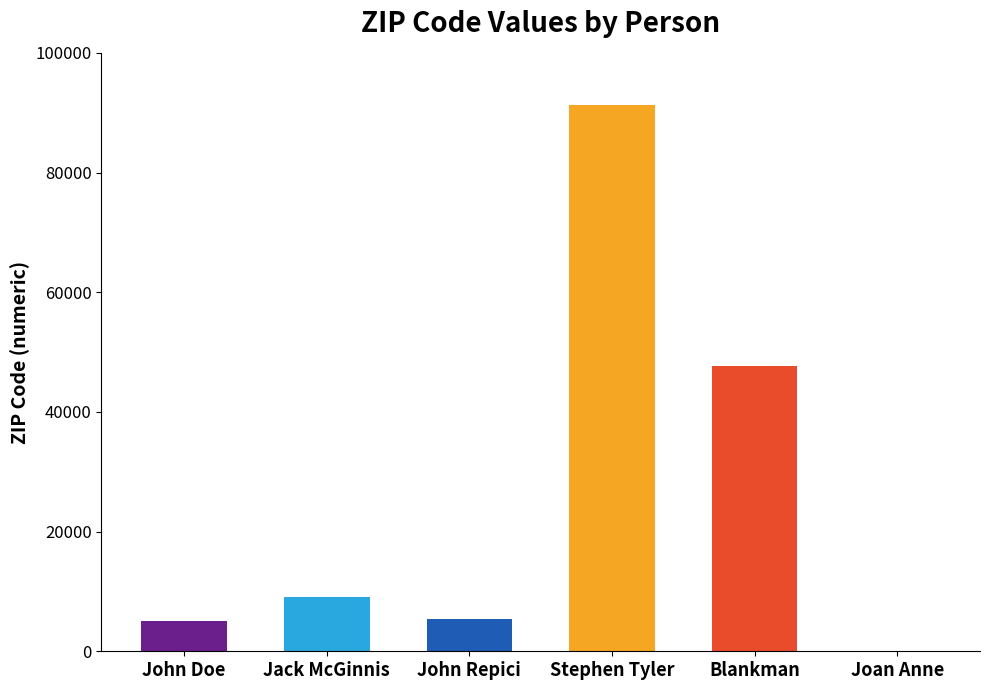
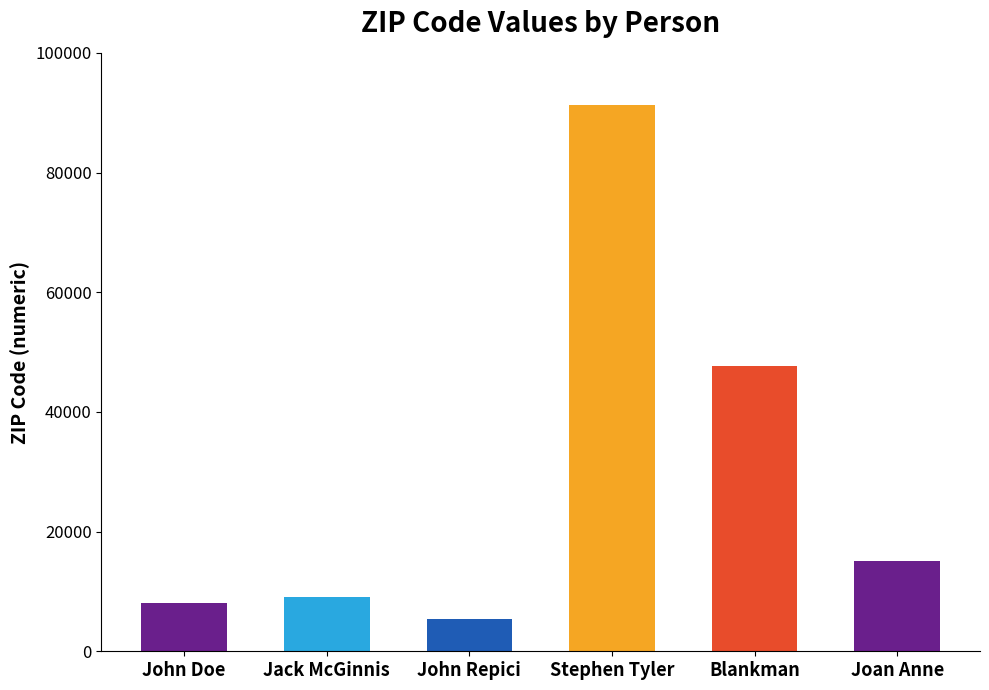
John Doe: 5000 -> 8000
Joan Anne: 0 -> 15000
